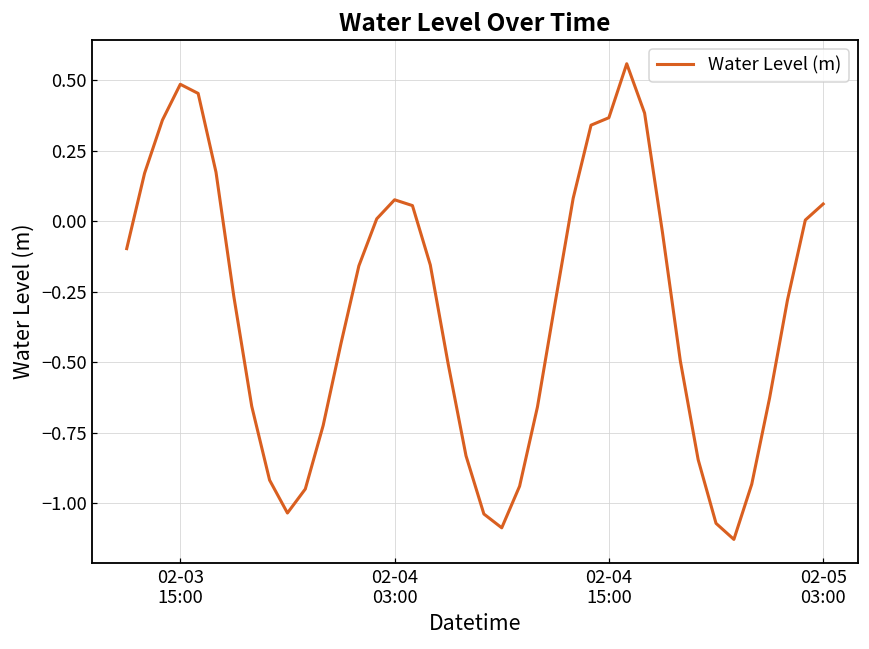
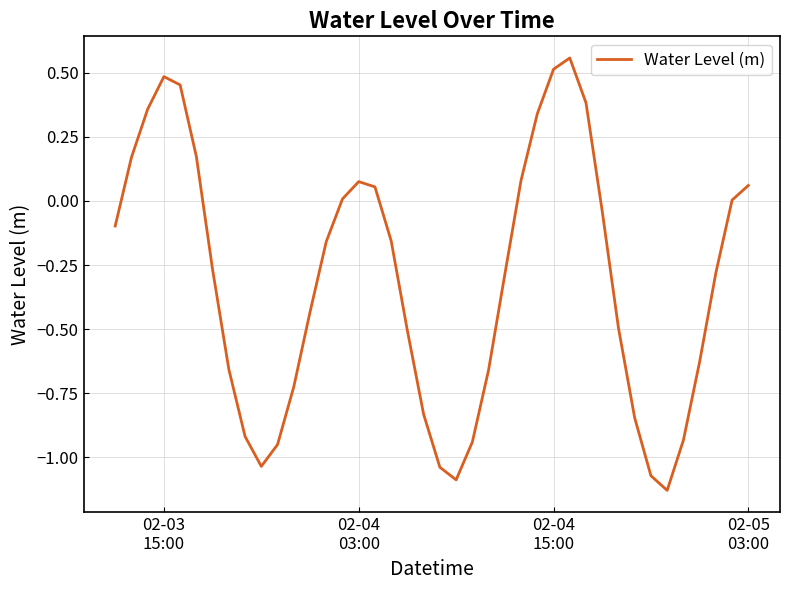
02-04 15:00: 0.37 -> 0.51
